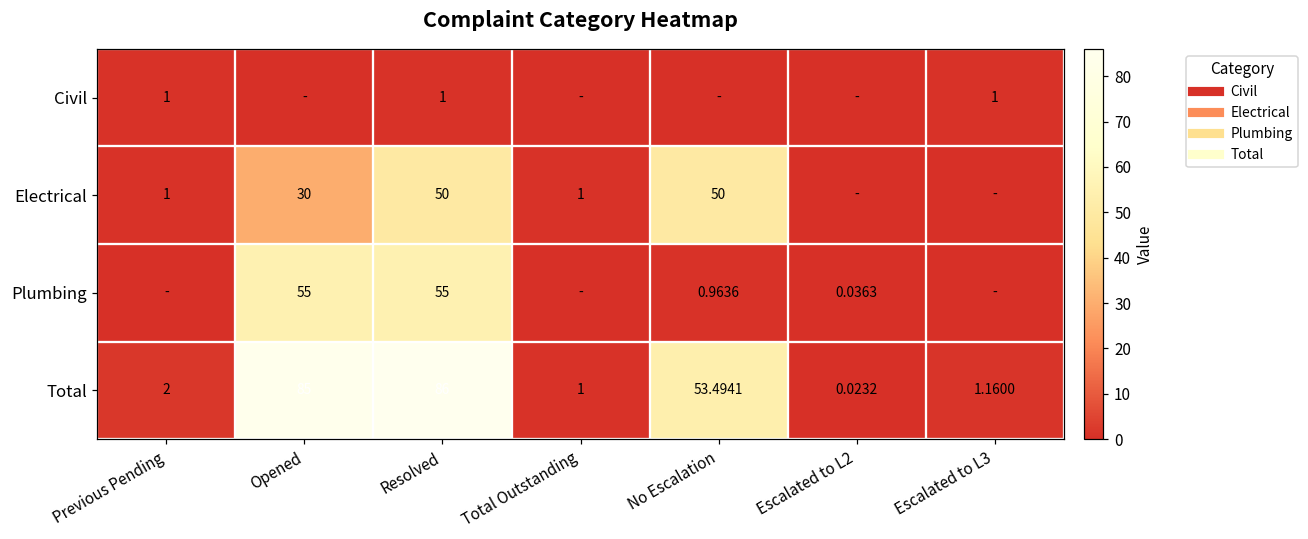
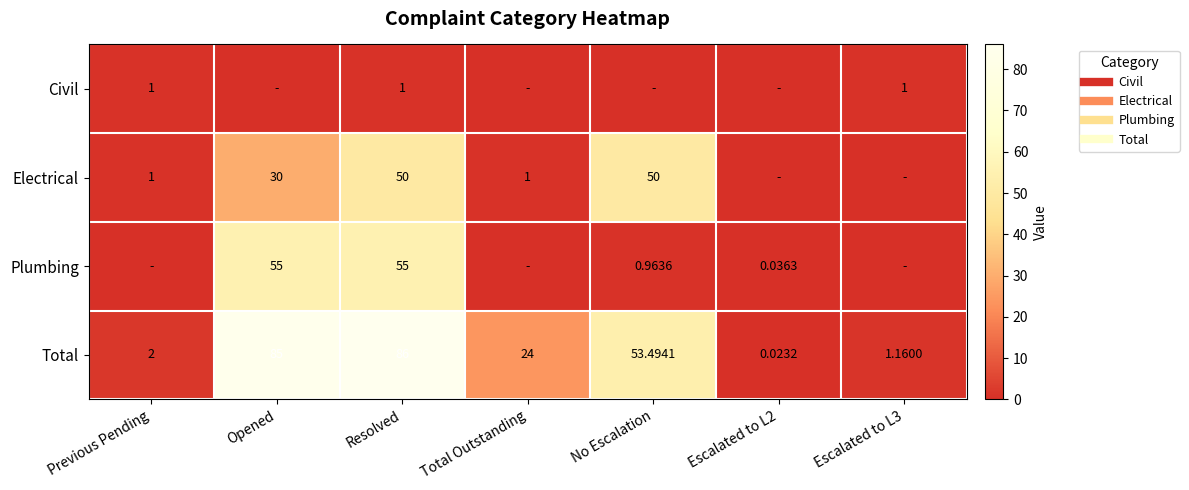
Total, Total Outstanding: 1 -> 24
